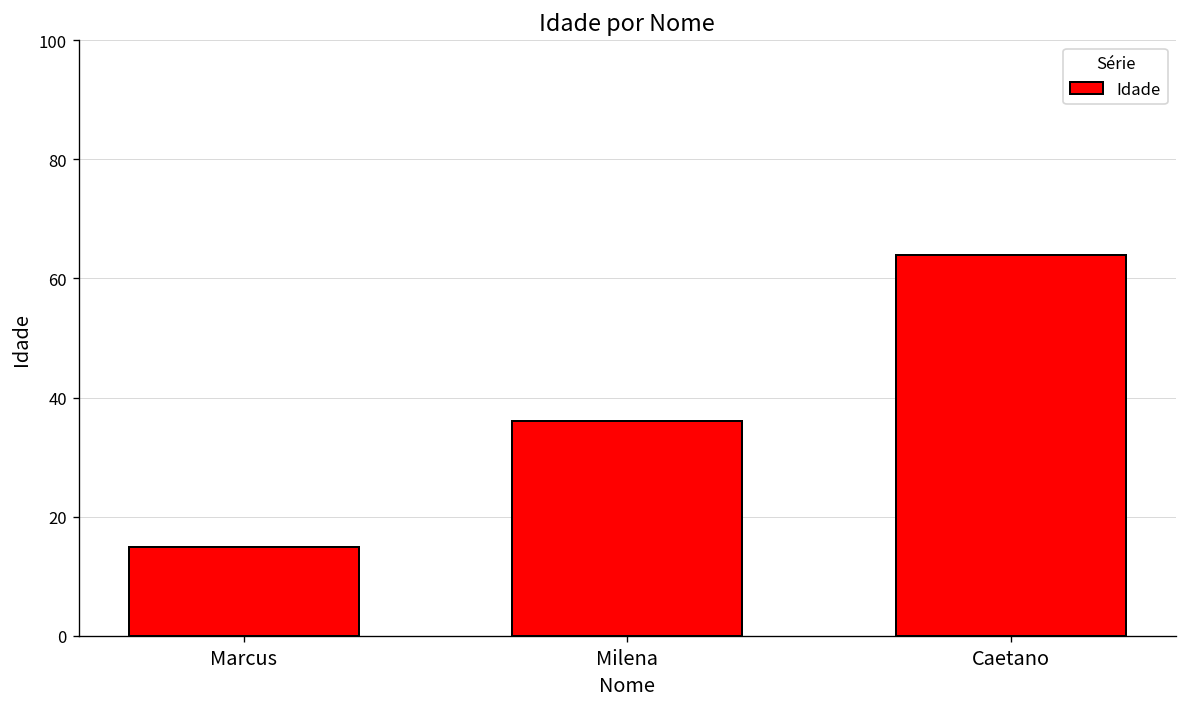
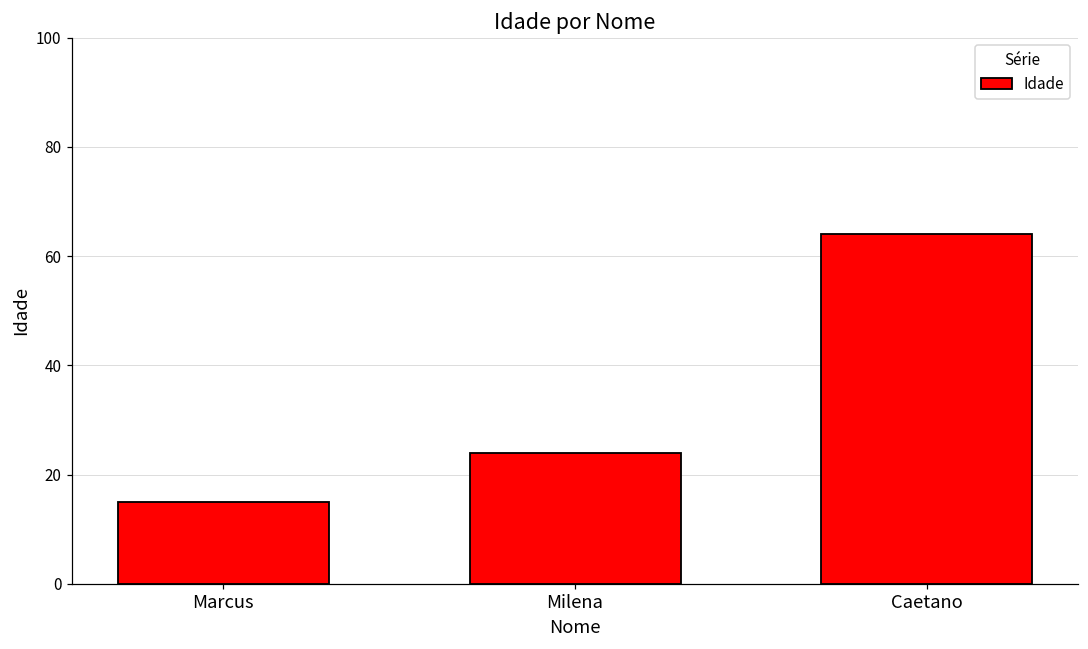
Milena: 36 -> 24
